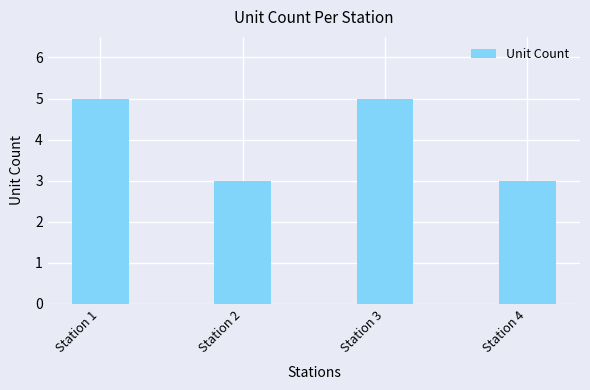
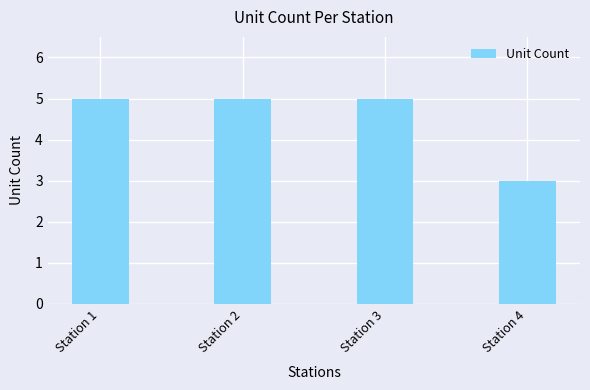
Station 2: 3 -> 5
